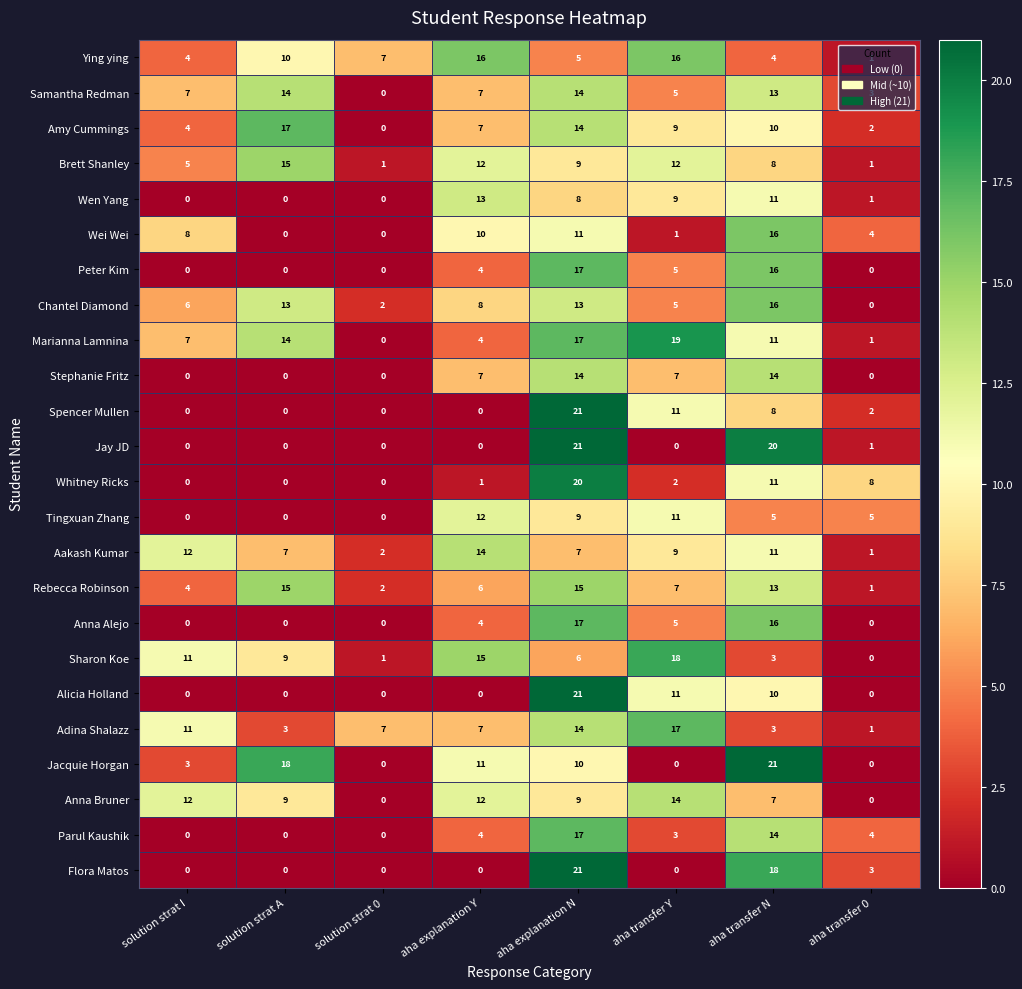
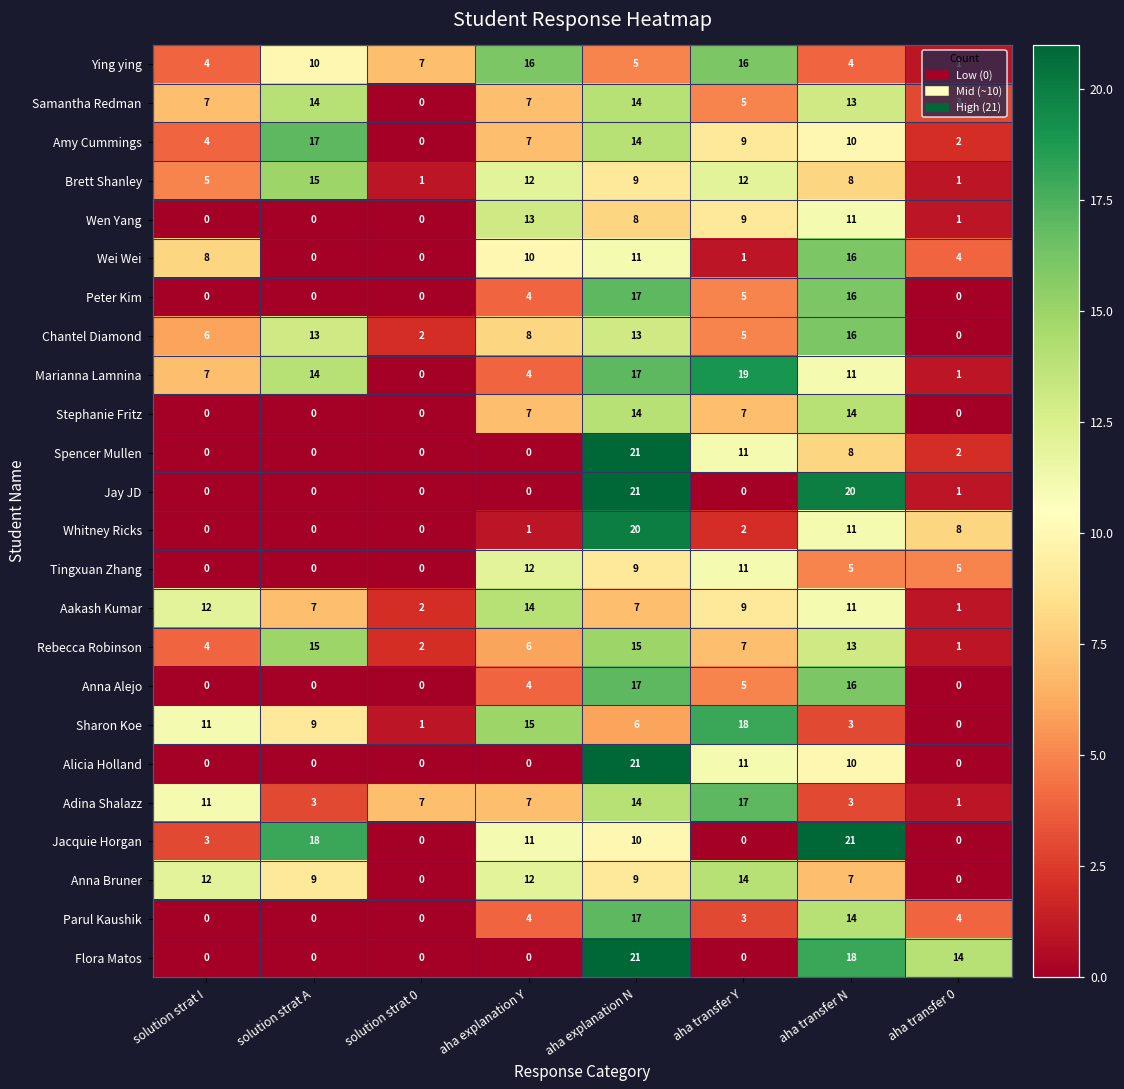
Flora Matos, aha transfer 0: 3 -> 14
